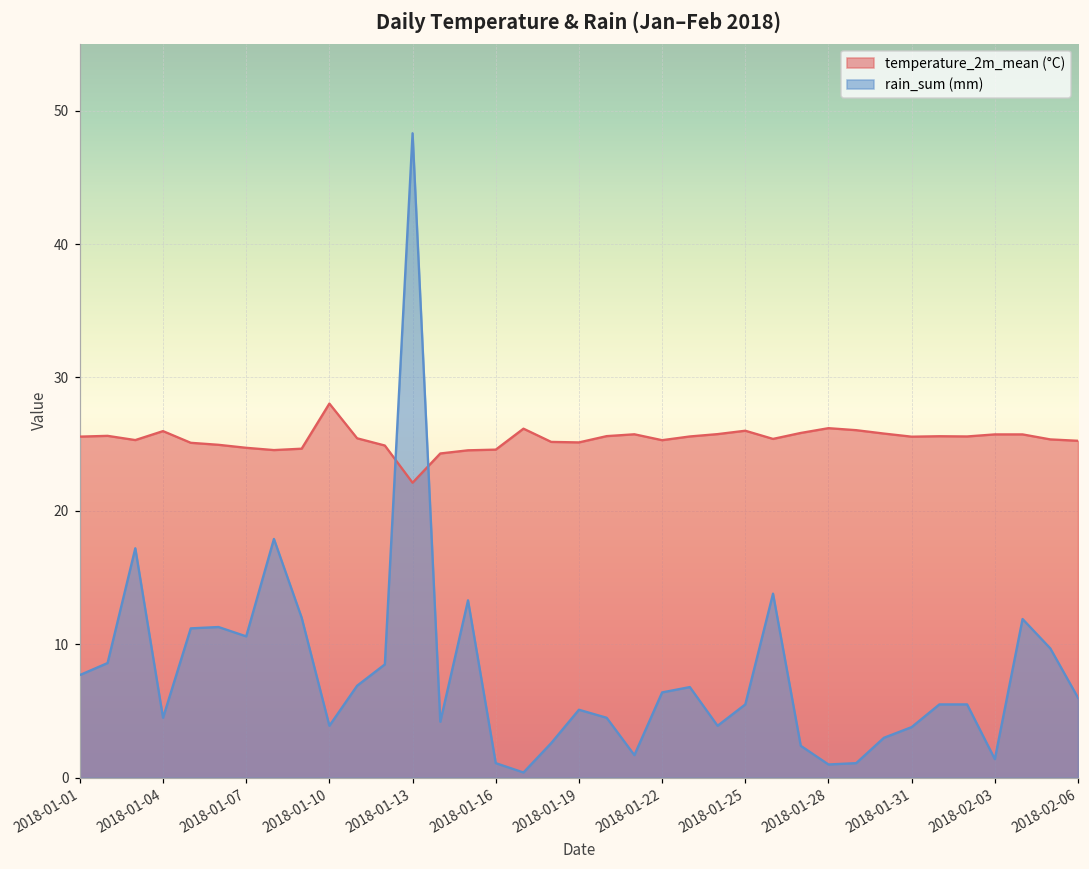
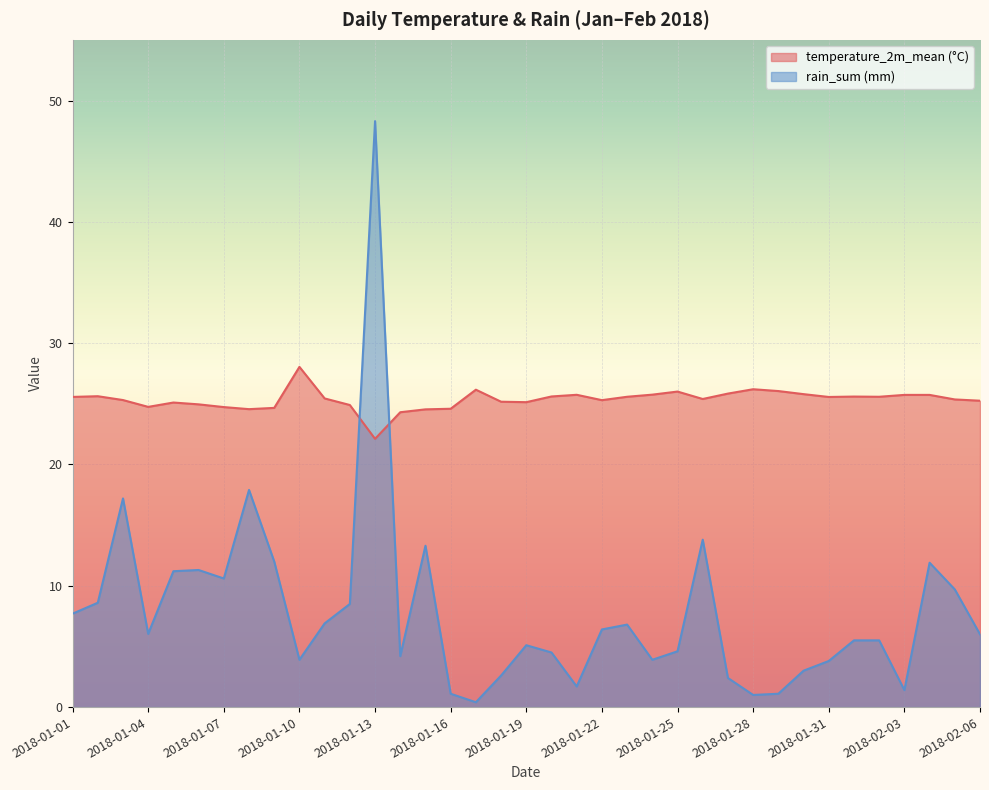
temperature_2m_mean (°C), 2018-01-04: 26.0 -> 24.7
rain_sum (mm), 2018-01-04: 4.5 -> 6.0
rain_sum (mm), 2018-01-25: 5.5 -> 4.6
